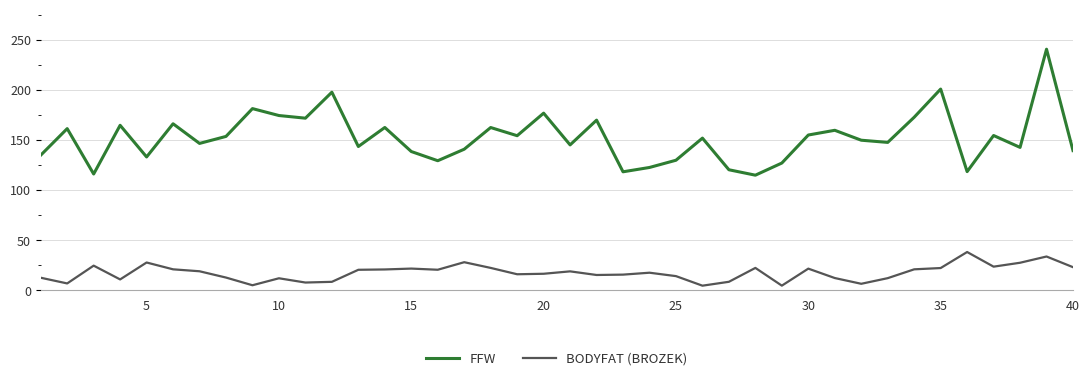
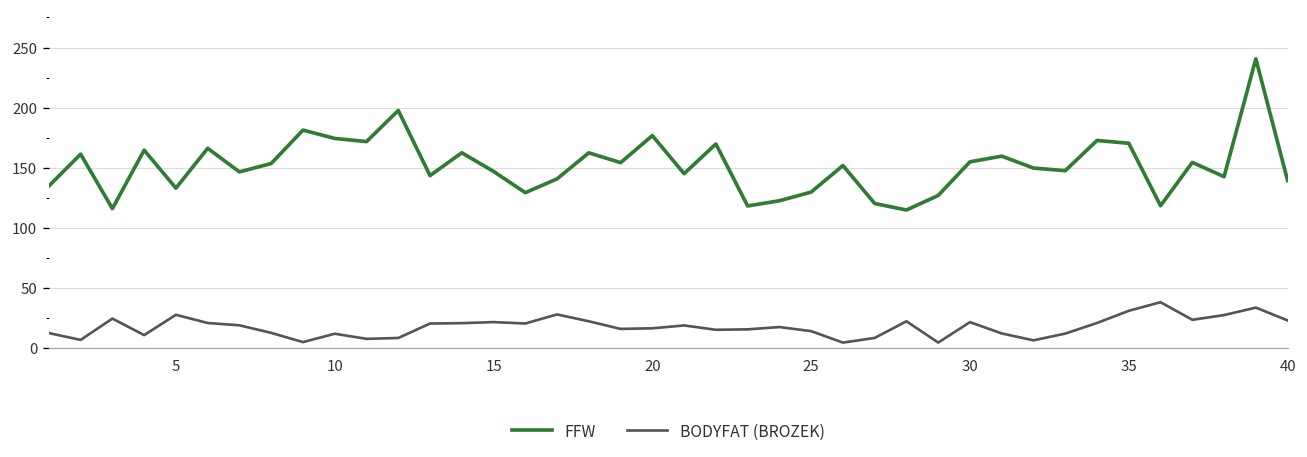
FFW, 15: 139 -> 147
FFW, 35: 201 -> 170
BODYFAT (BROZEK), 35: 22 -> 31
